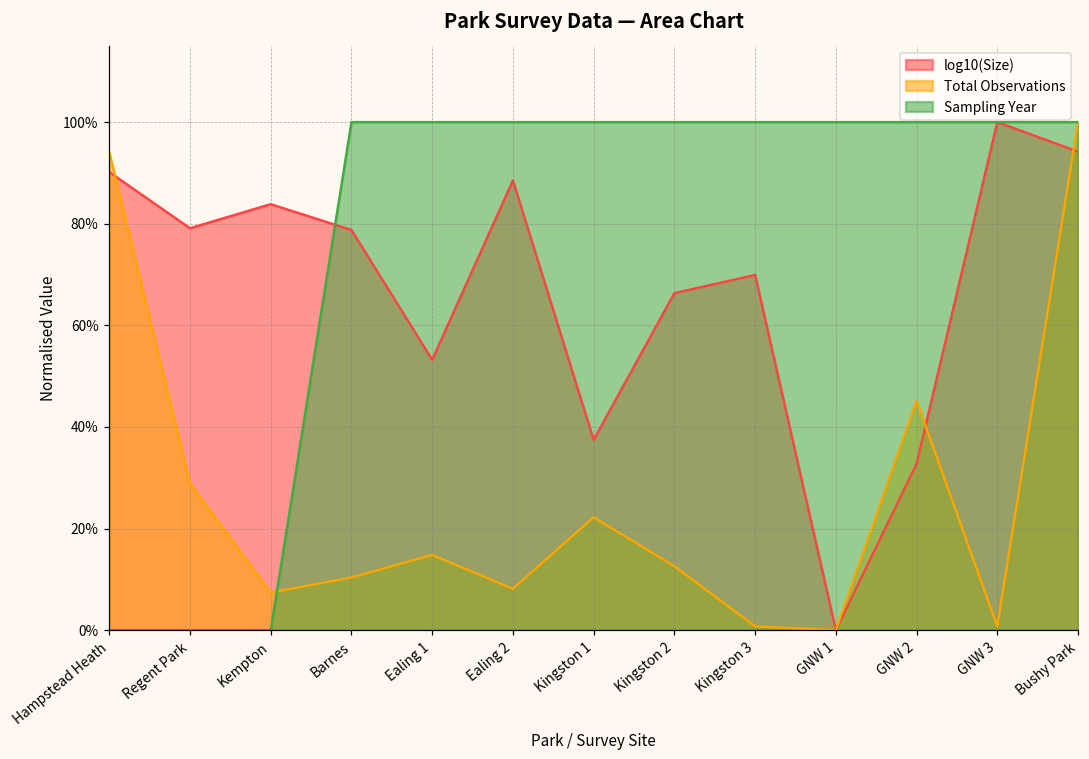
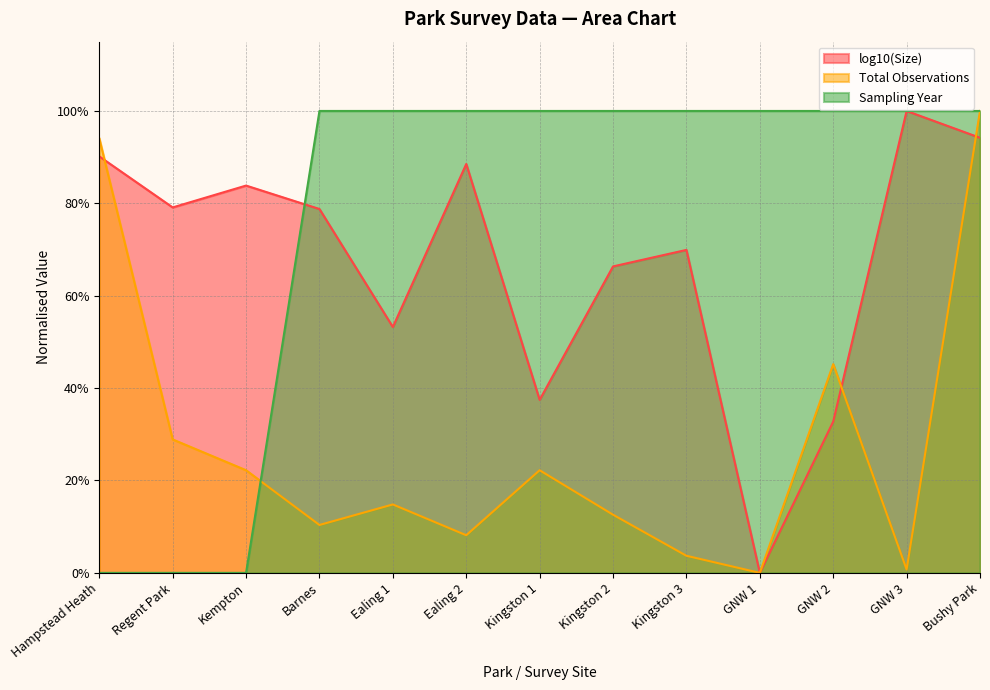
Total Observations, Kempton: 7% -> 22%
Total Observations, Kingston 3: 1% -> 4%
